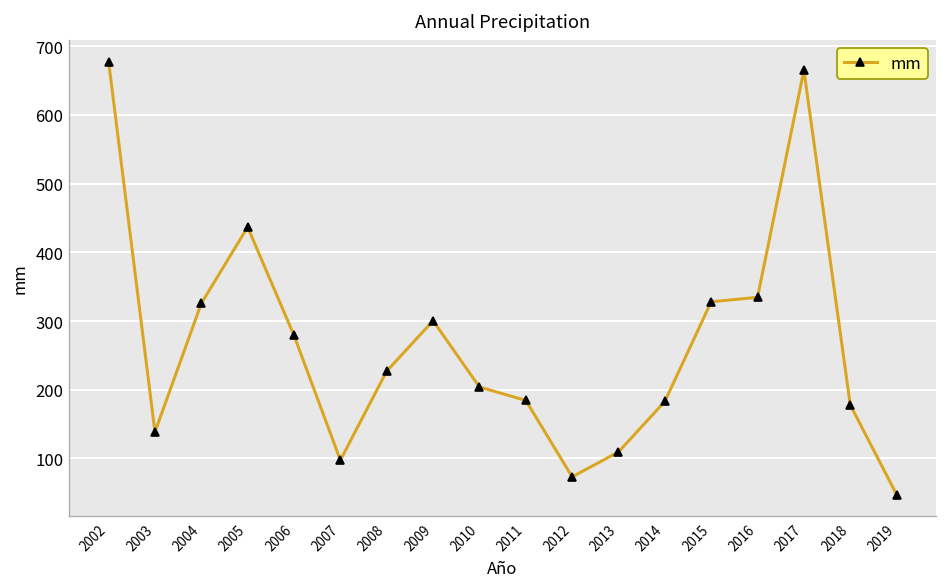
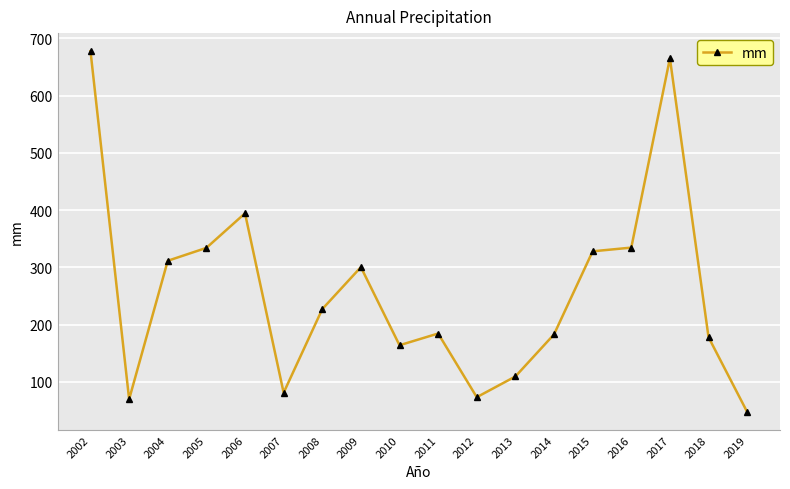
2003: 140 -> 70
2004: 330 -> 310
2005: 440 -> 330
2006: 280 -> 390
2007: 100 -> 80
2010: 200 -> 160
